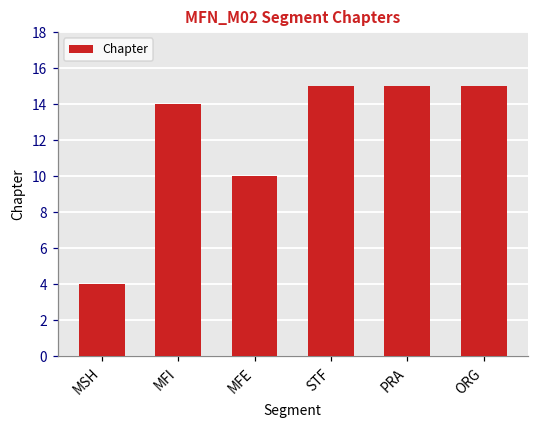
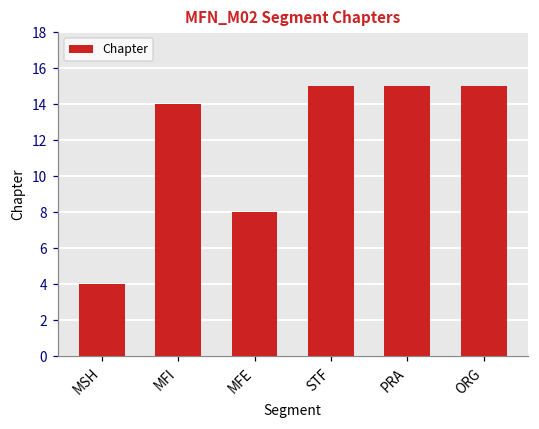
MFE: 10 -> 8
